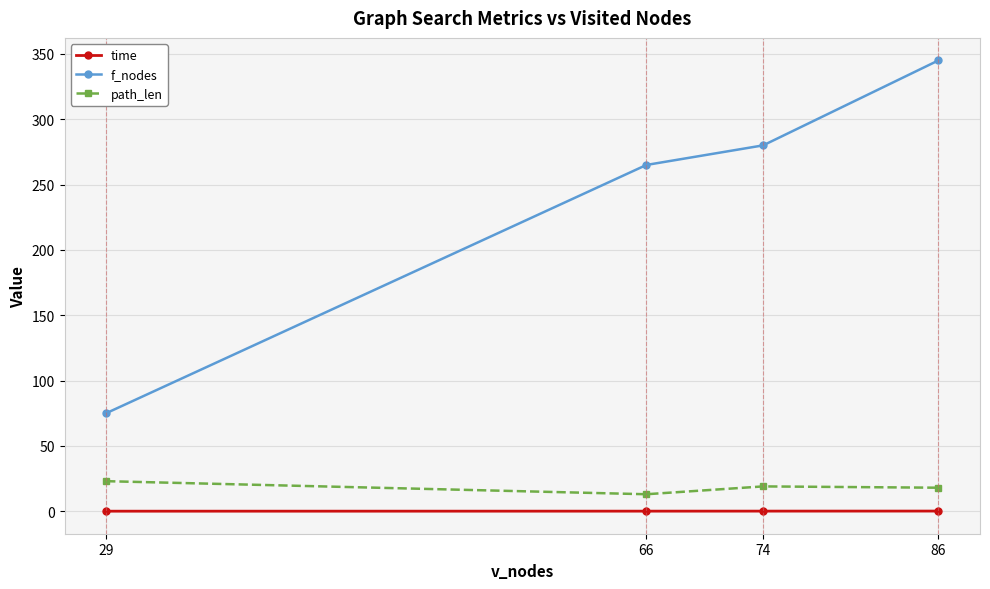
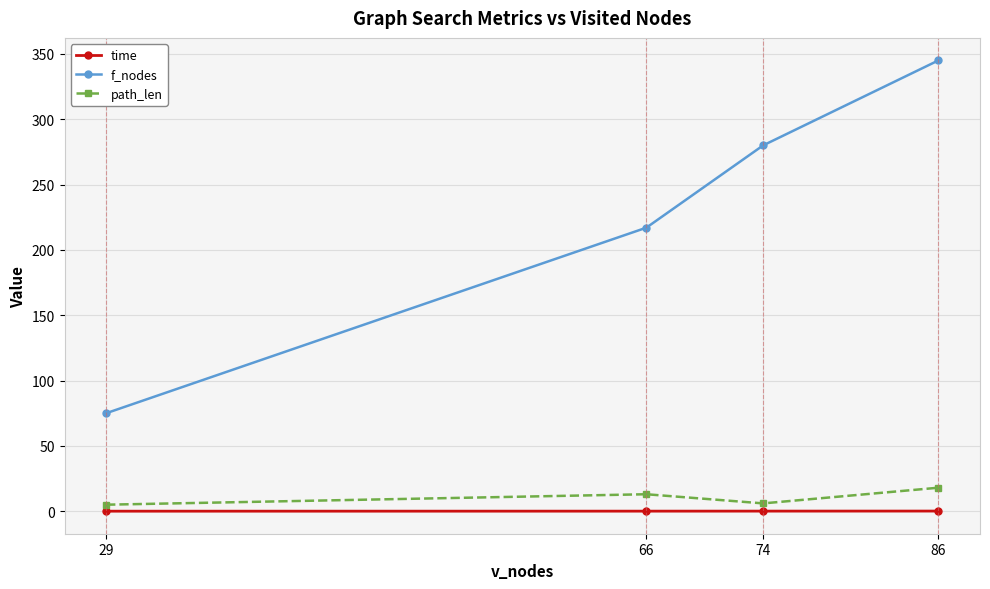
path_len, 29: 23 -> 5
f_nodes, 66: 265 -> 217
path_len, 74: 19 -> 6
